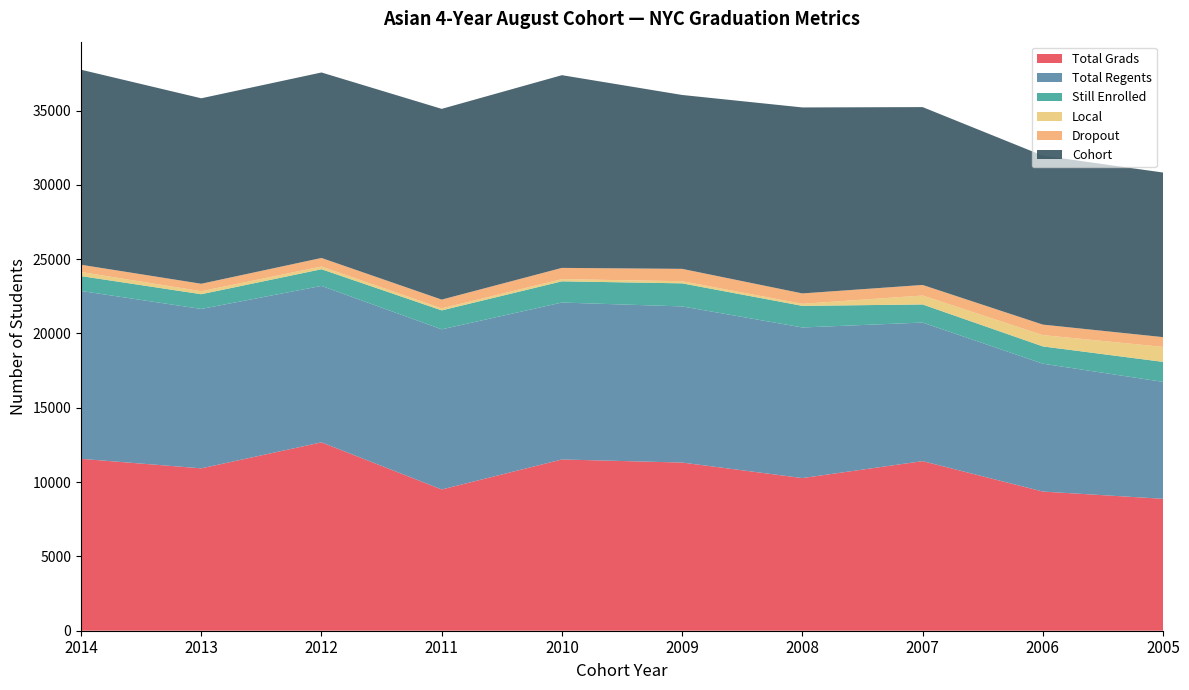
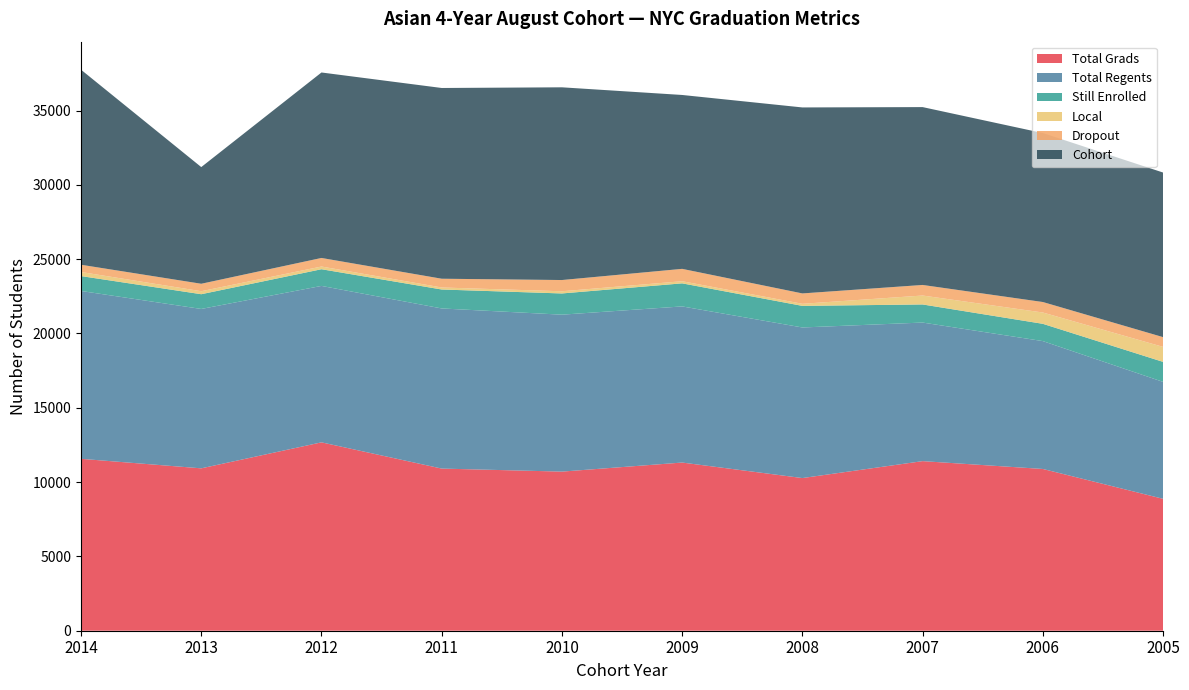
Cohort, 2013: 12500 -> 7900
Total Grads, 2011: 9500 -> 10900
Total Grads, 2010: 11500 -> 10700
Total Grads, 2006: 9400 -> 10900
